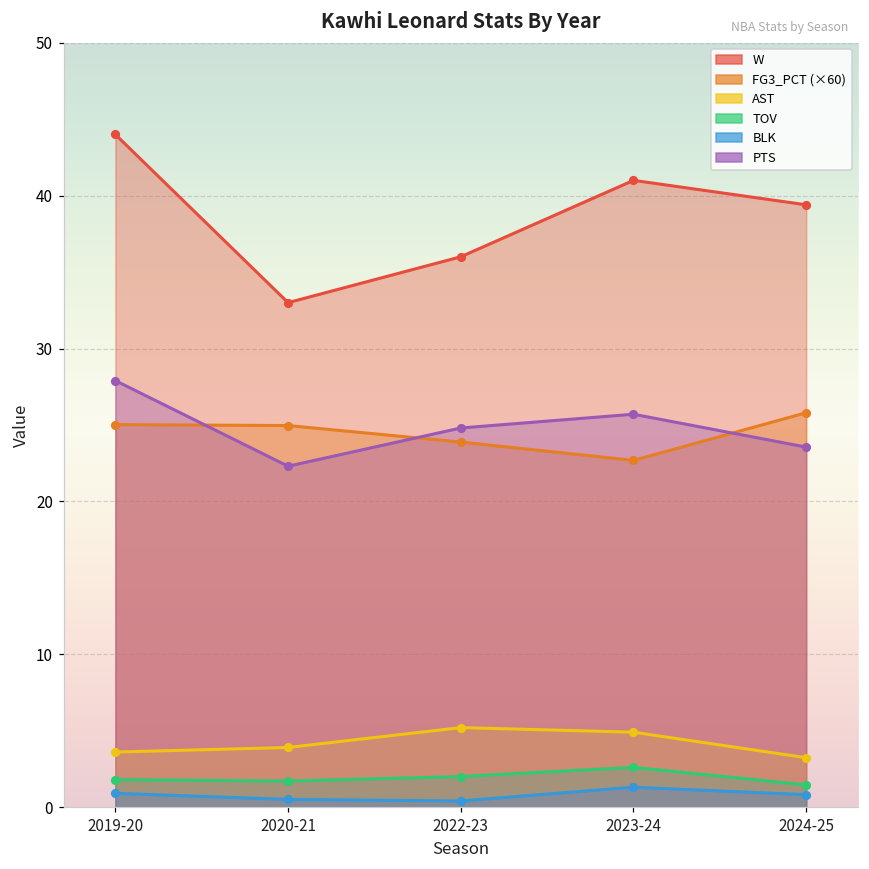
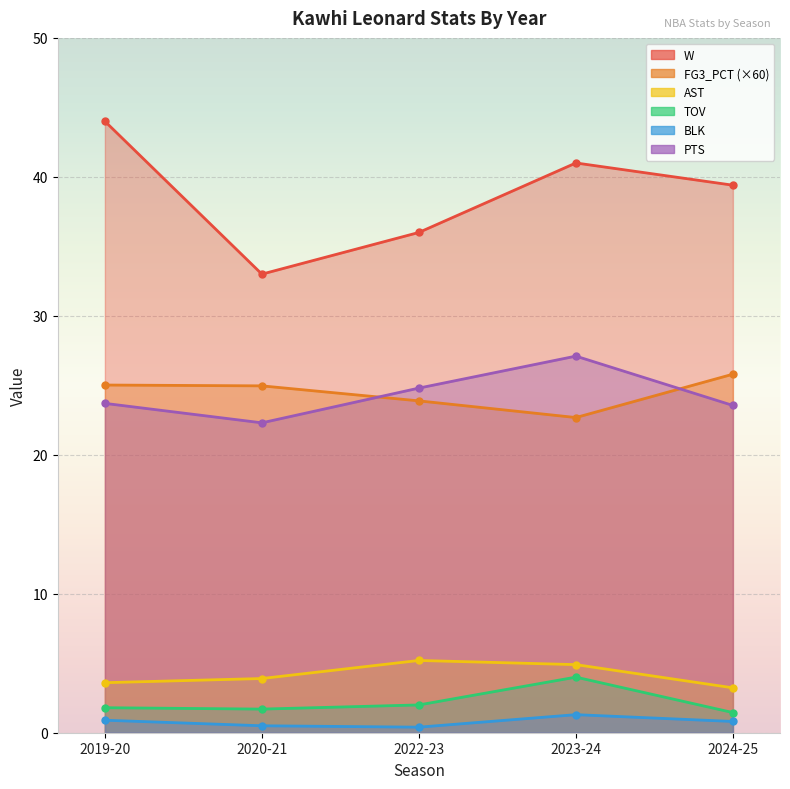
PTS, 2019-20: 27.9 -> 23.7
TOV, 2023-24: 2.6 -> 4.0
PTS, 2023-24: 25.7 -> 27.1
